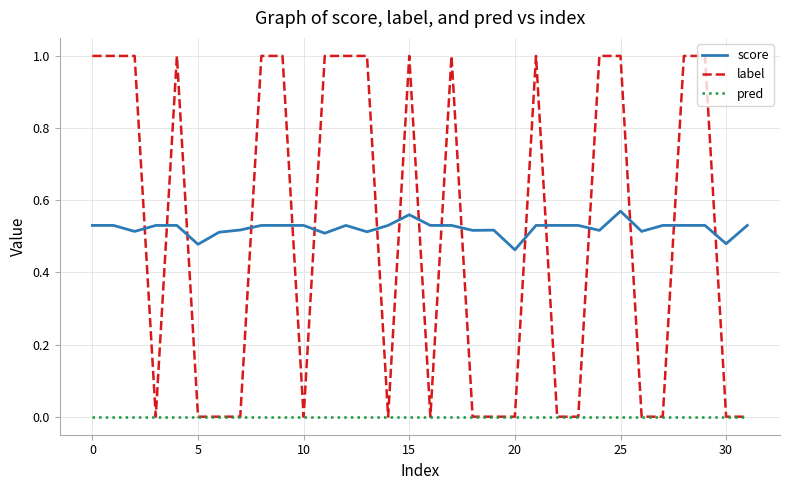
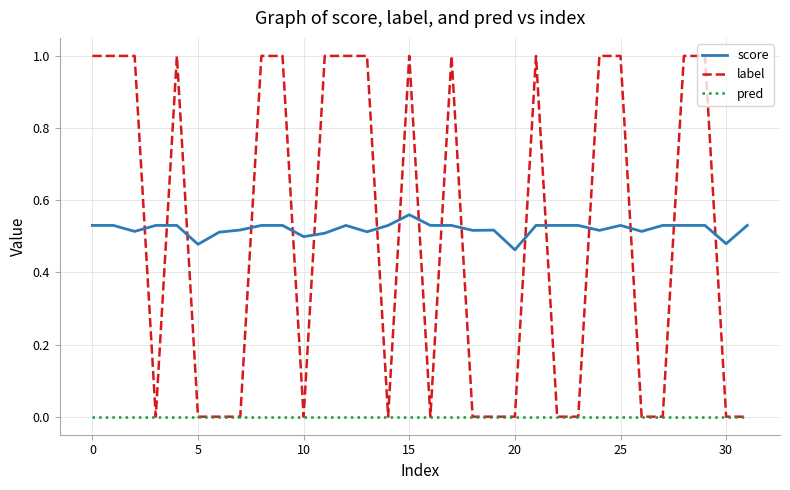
score, 10: 0.53 -> 0.50
score, 25: 0.57 -> 0.53
